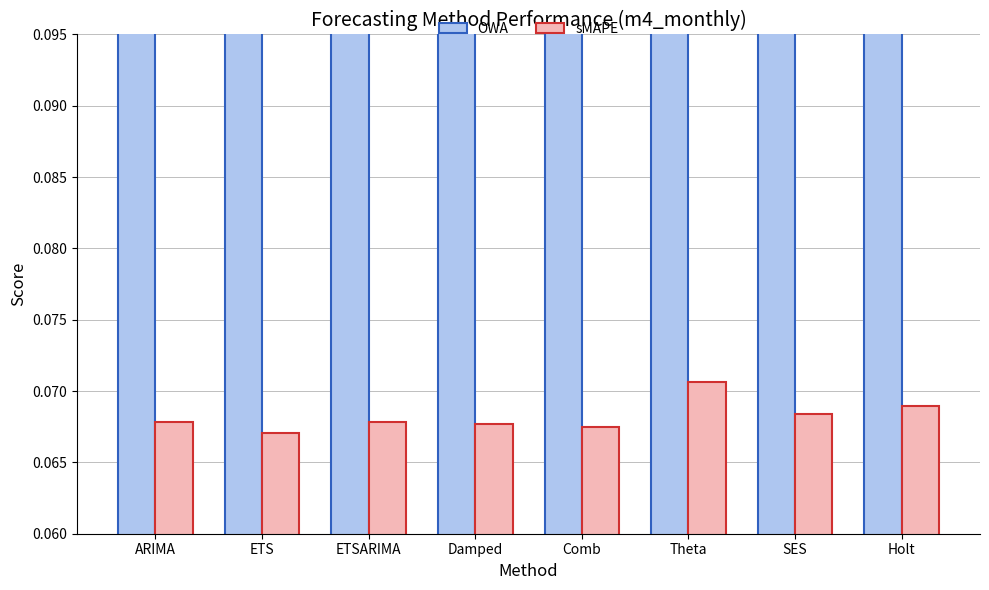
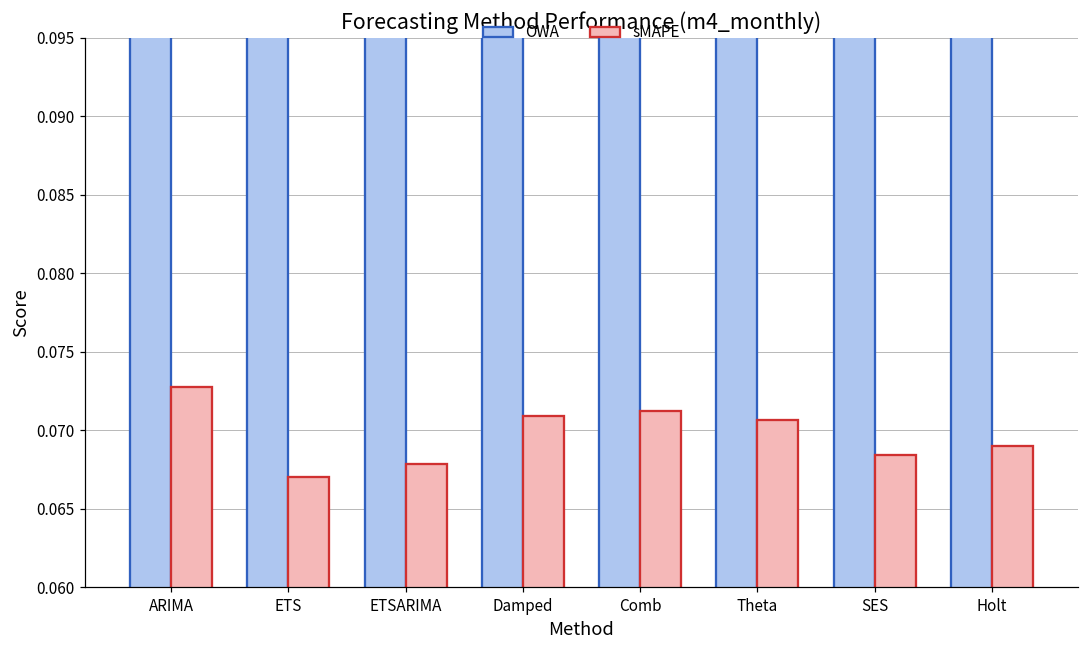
sMAPE, ARIMA: 0.0679 -> 0.0727
sMAPE, Damped: 0.0677 -> 0.0709
sMAPE, Comb: 0.0675 -> 0.0712
